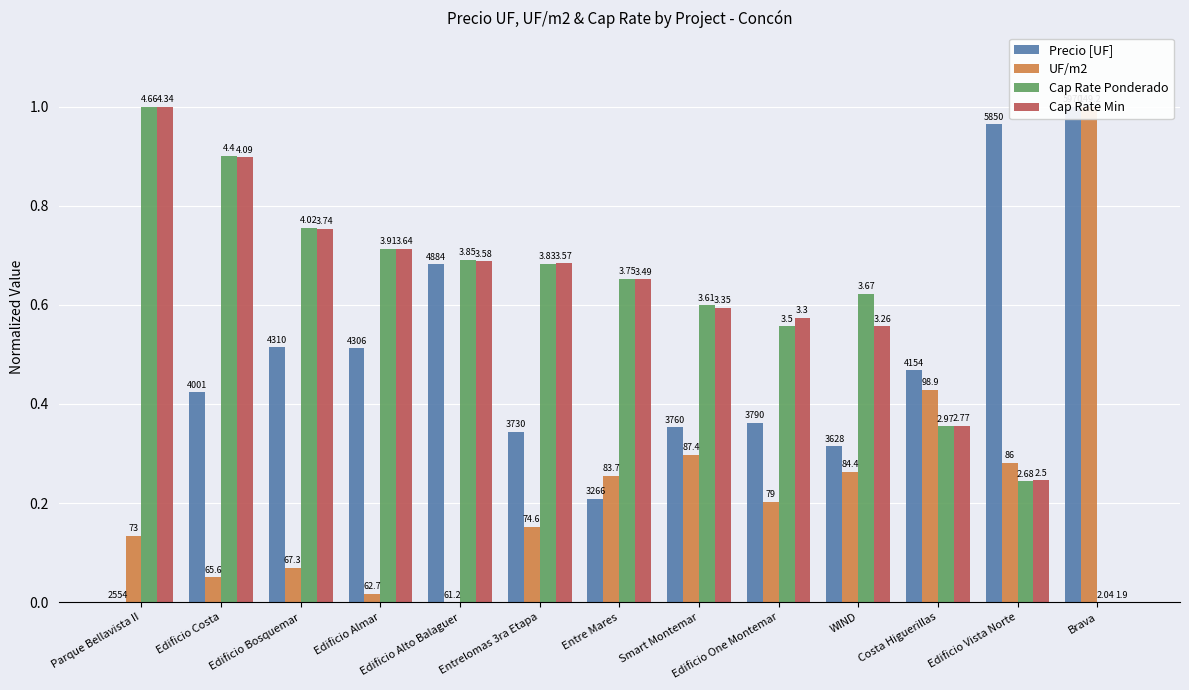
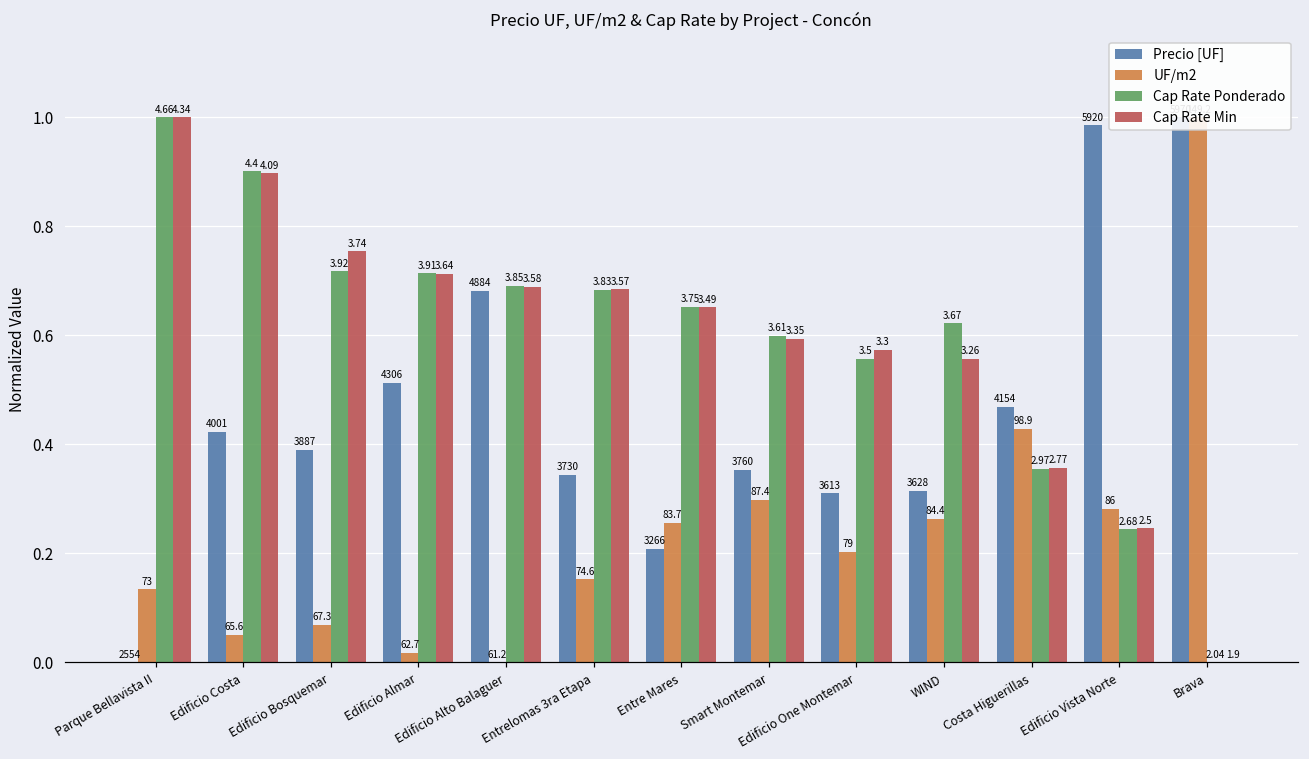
Precio [UF], Edificio Bosquemar: 4310 -> 3887
Cap Rate Ponderado, Edificio Bosquemar: 4.02 -> 3.92
Precio [UF], Edificio One Montemar: 3790 -> 3613
Precio [UF], Edificio Vista Norte: 5850 -> 5920
